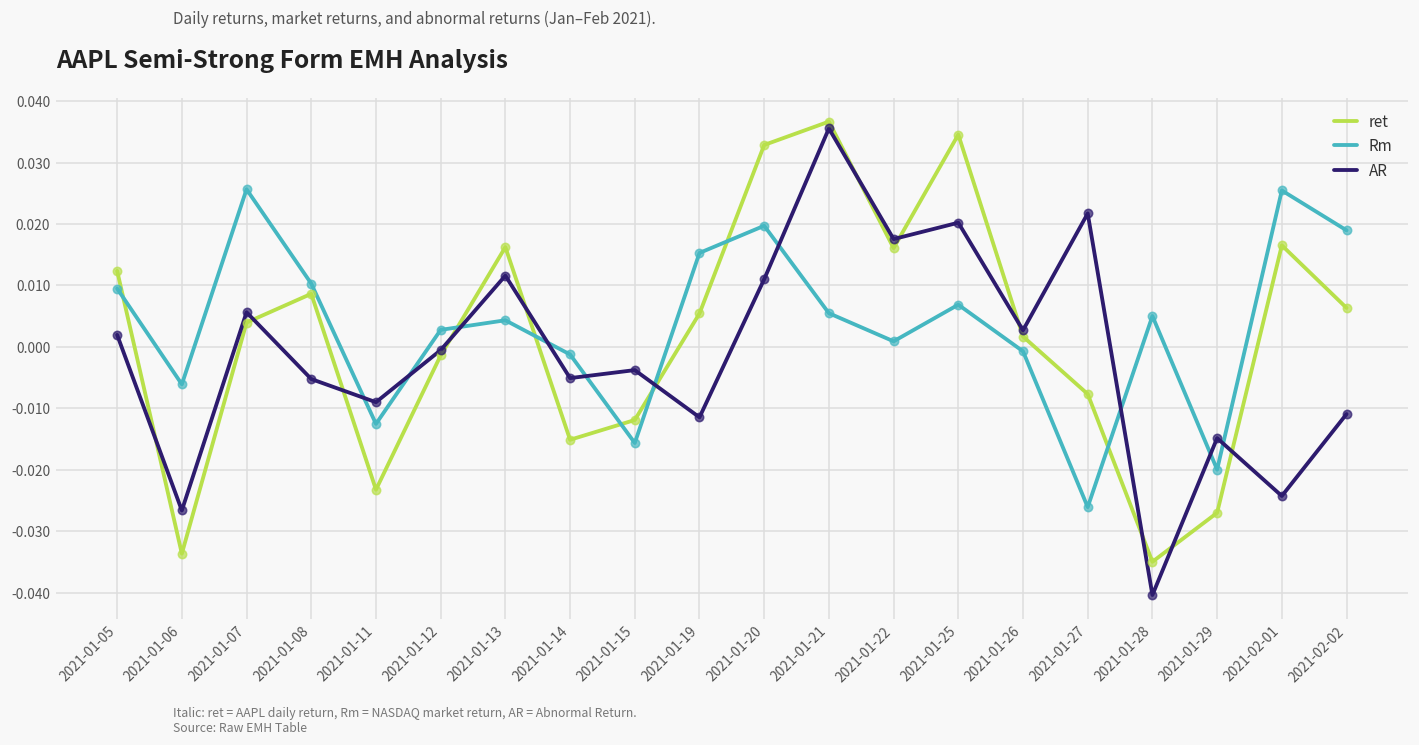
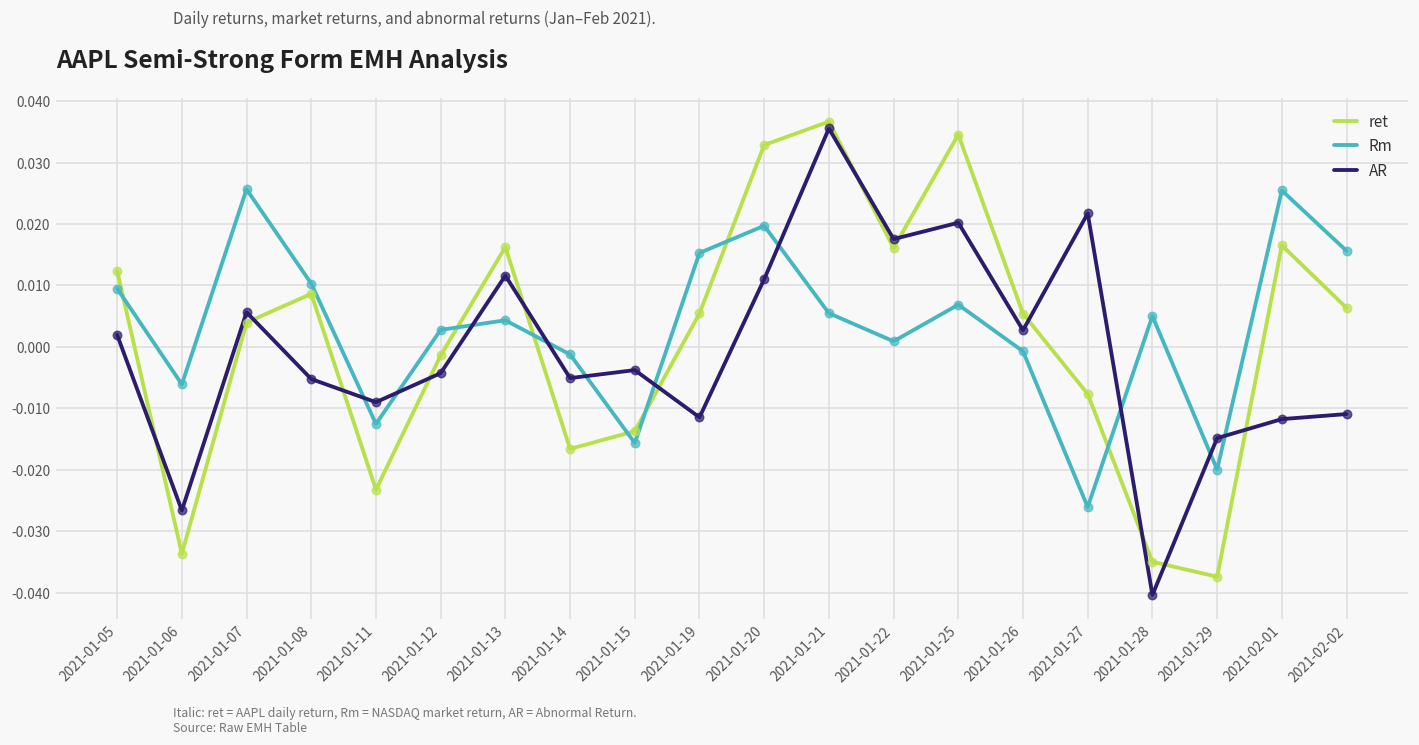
AR, 2021-01-12: -0.001 -> -0.004
ret, 2021-01-14: -0.015 -> -0.017
ret, 2021-01-15: -0.012 -> -0.014
ret, 2021-01-26: 0.002 -> 0.005
ret, 2021-01-29: -0.027 -> -0.037
AR, 2021-02-01: -0.024 -> -0.012
Rm, 2021-02-02: 0.019 -> 0.016
